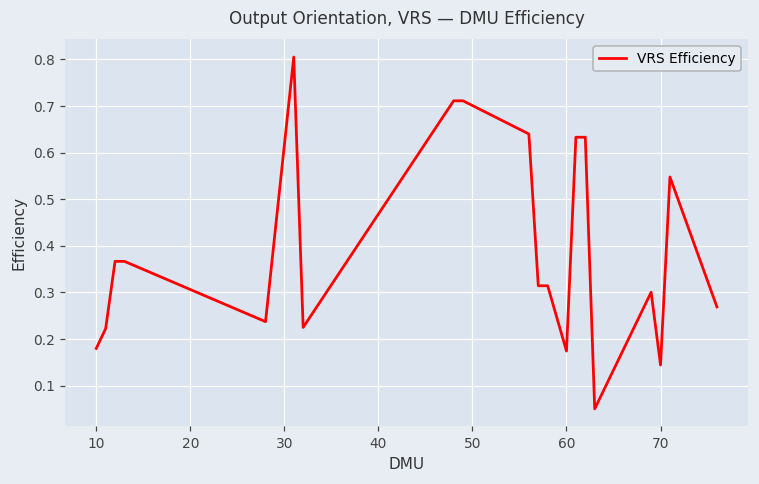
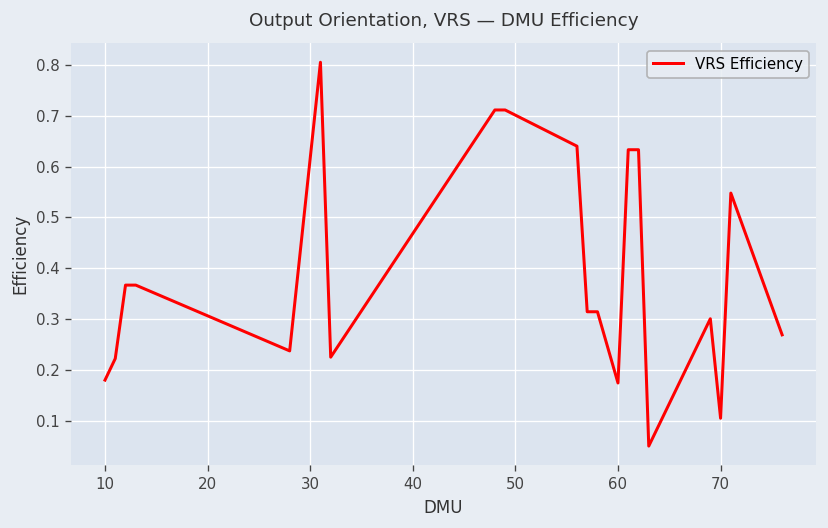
70: 0.14 -> 0.10
